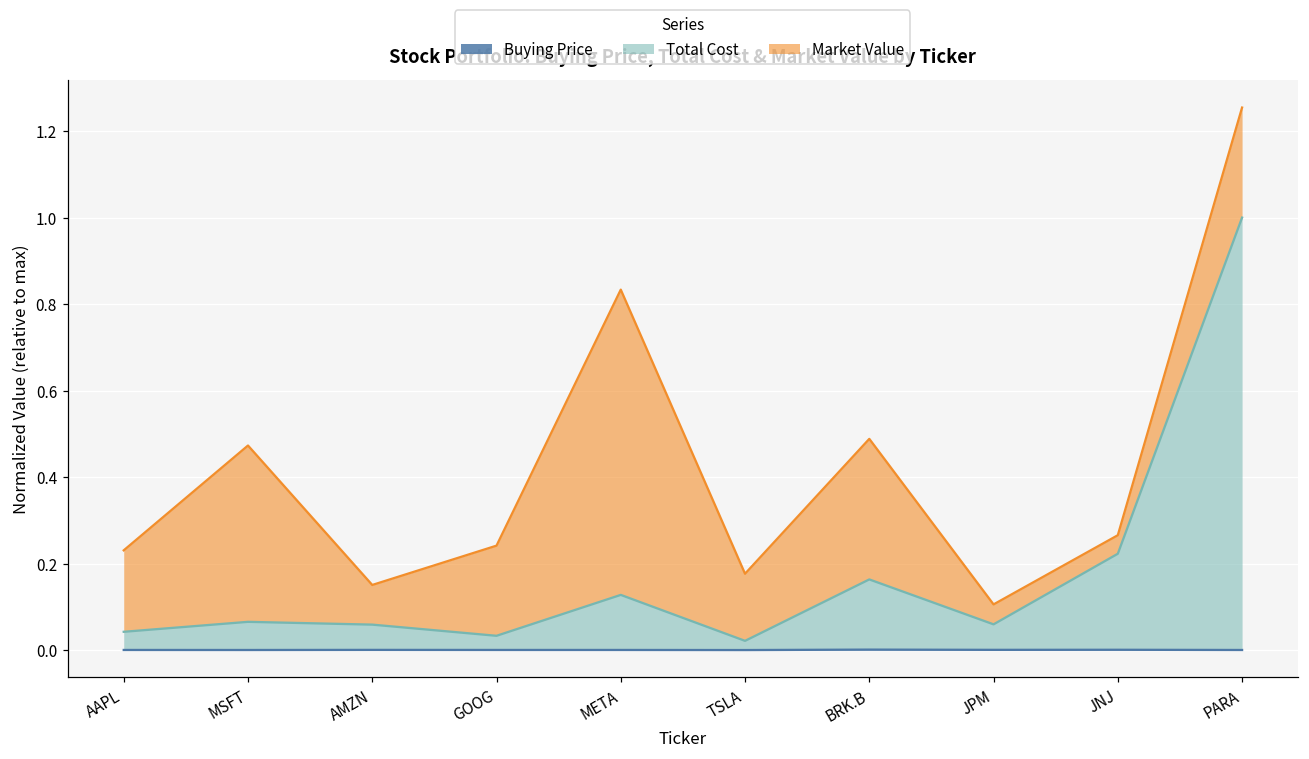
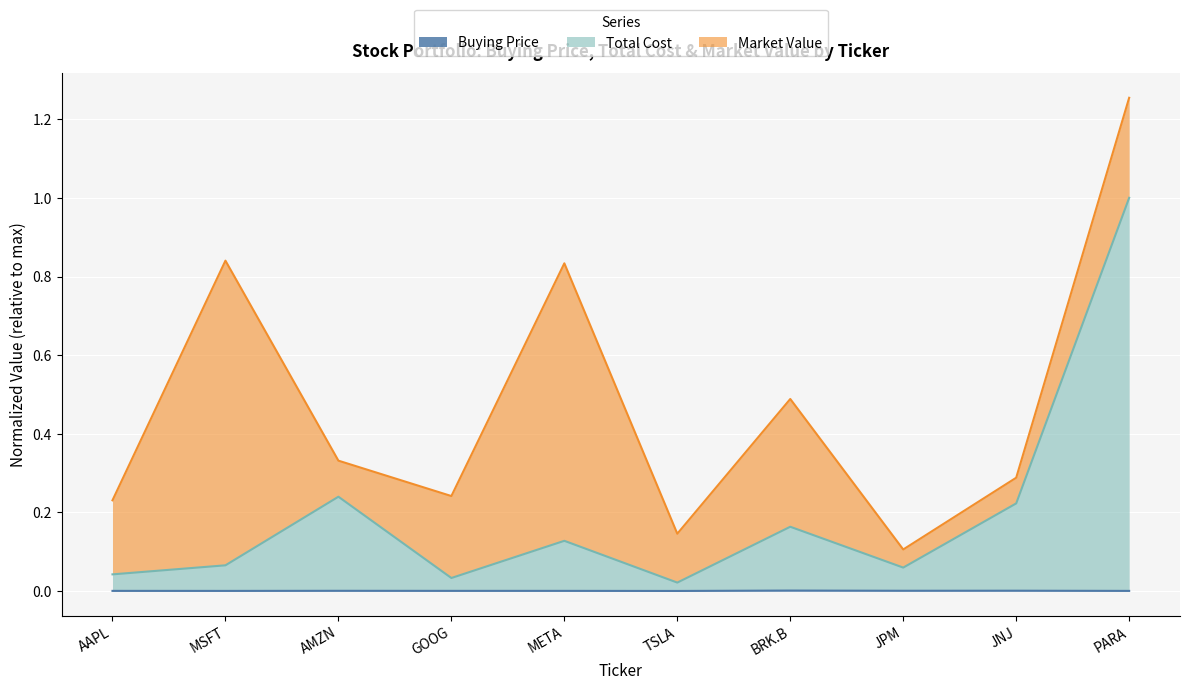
Market Value, MSFT: 0.41 -> 0.78
Total Cost, AMZN: 0.06 -> 0.24
Market Value, TSLA: 0.16 -> 0.12
Market Value, JNJ: 0.04 -> 0.07
